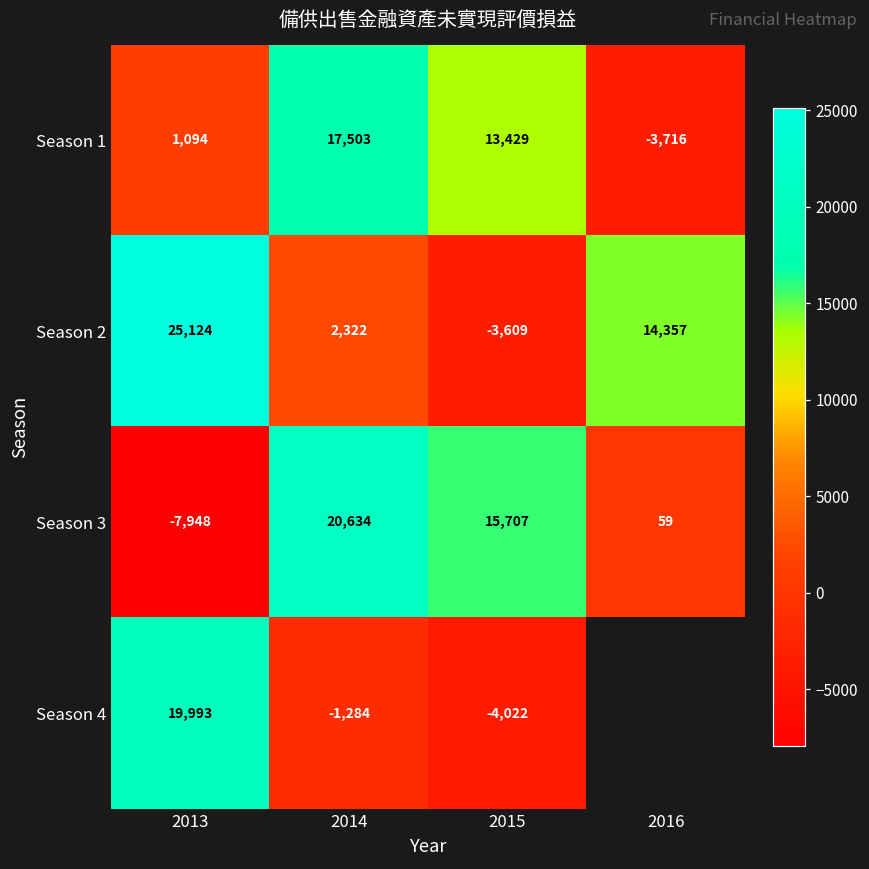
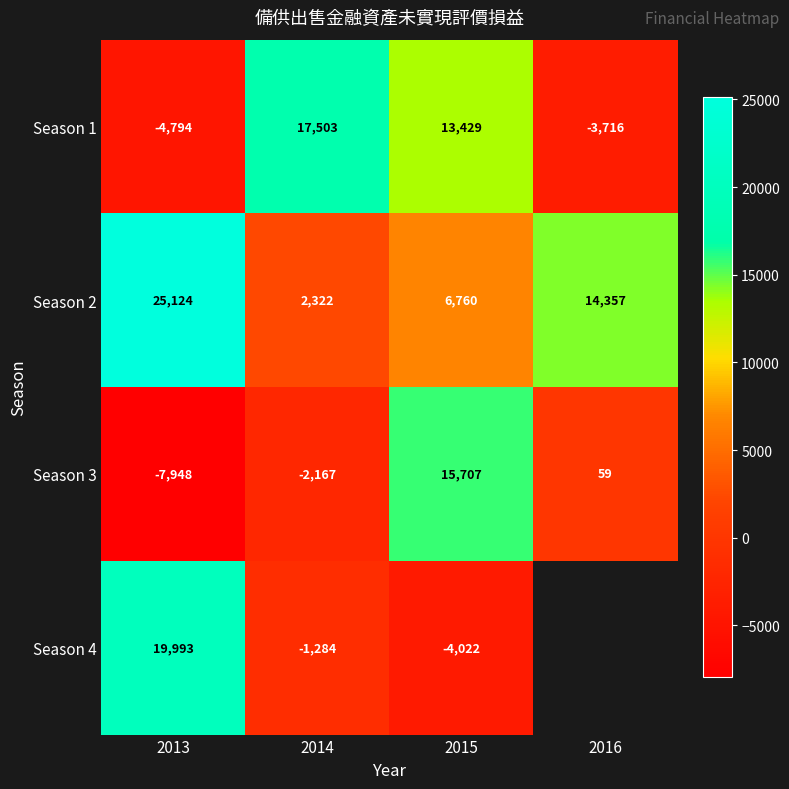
Season 1, 2013: 1,094 -> -4,794
Season 2, 2015: -3,609 -> 6,760
Season 3, 2014: 20,634 -> -2,167
